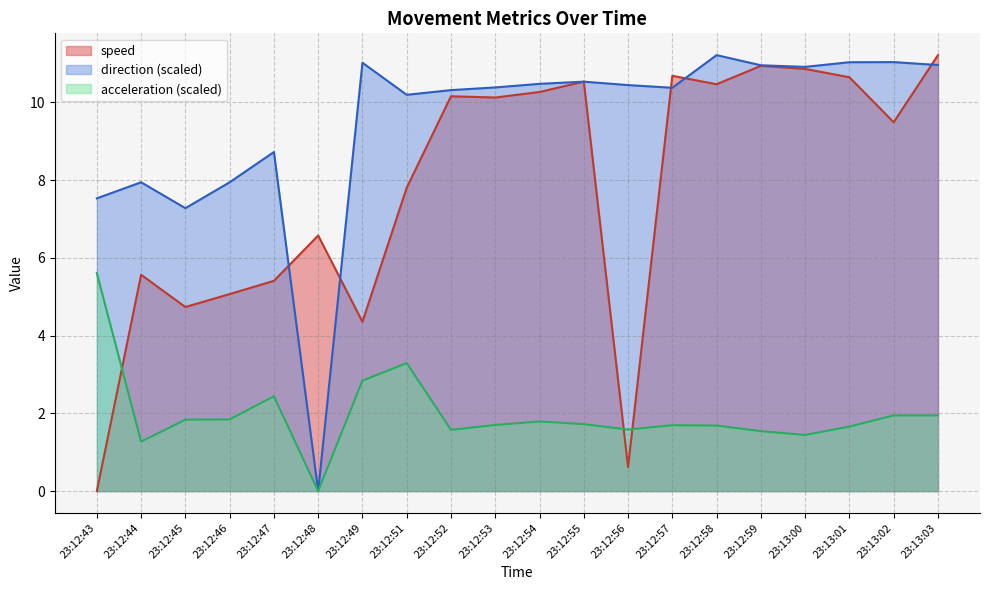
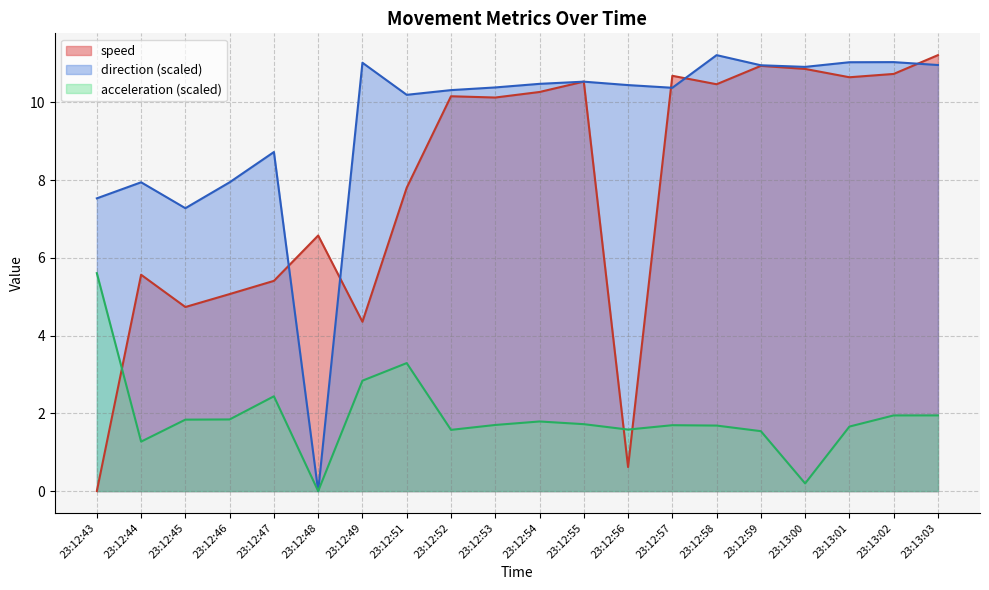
acceleration (scaled), 23:13:00: 1.4 -> 0.2
speed, 23:13:02: 9.5 -> 10.7
